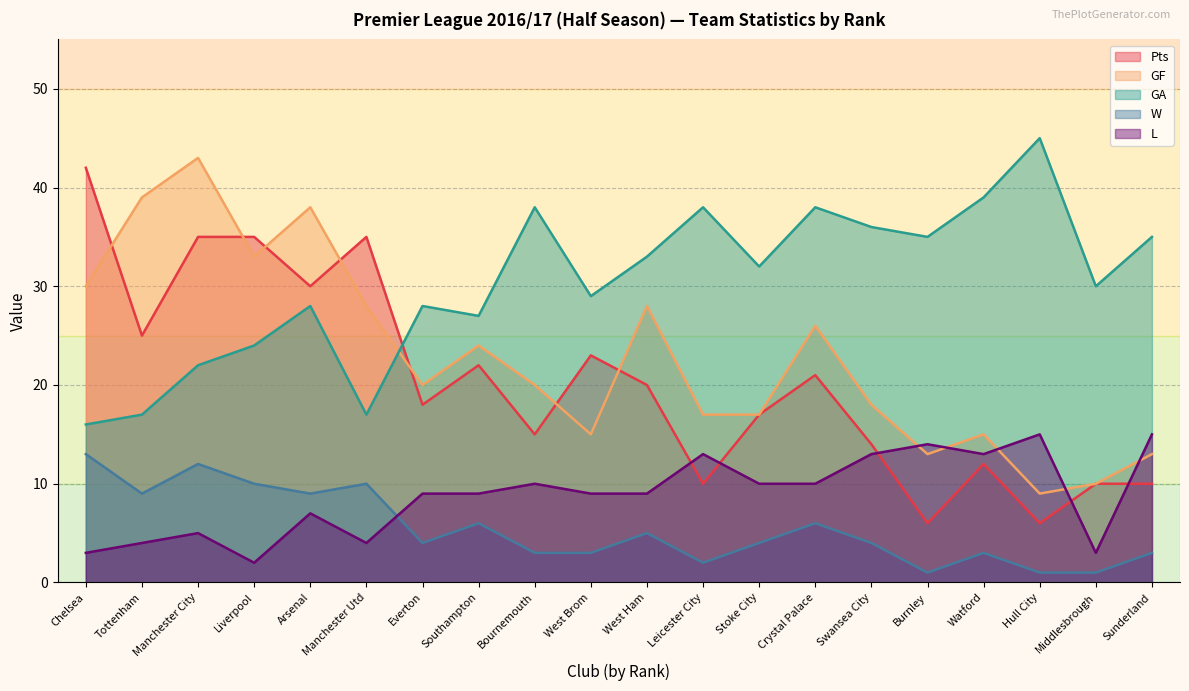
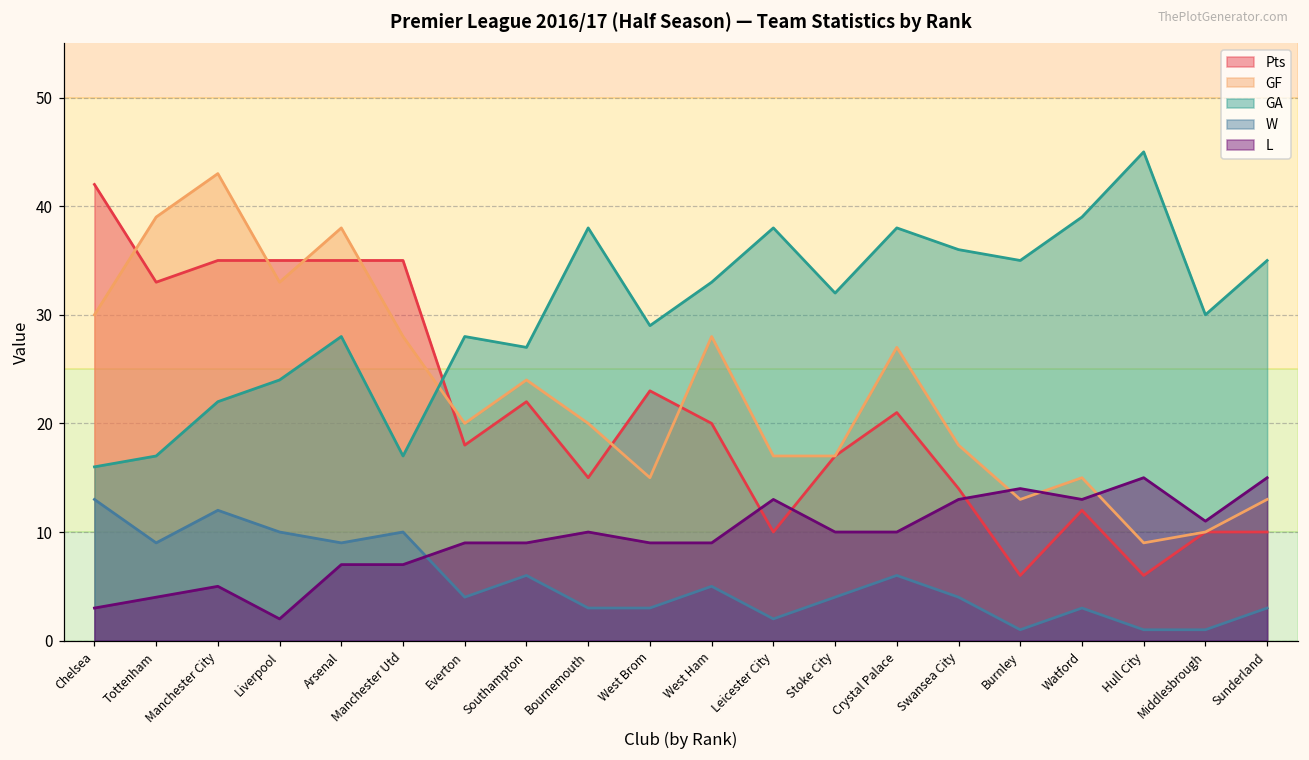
Pts, Tottenham: 25 -> 33
Pts, Arsenal: 30 -> 35
L, Manchester Utd: 4 -> 7
GF, Crystal Palace: 26 -> 27
L, Middlesbrough: 3 -> 11
